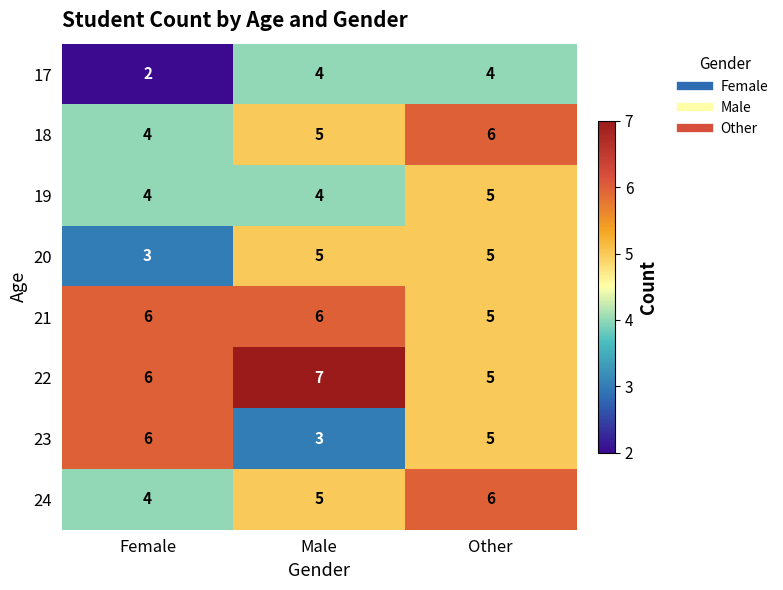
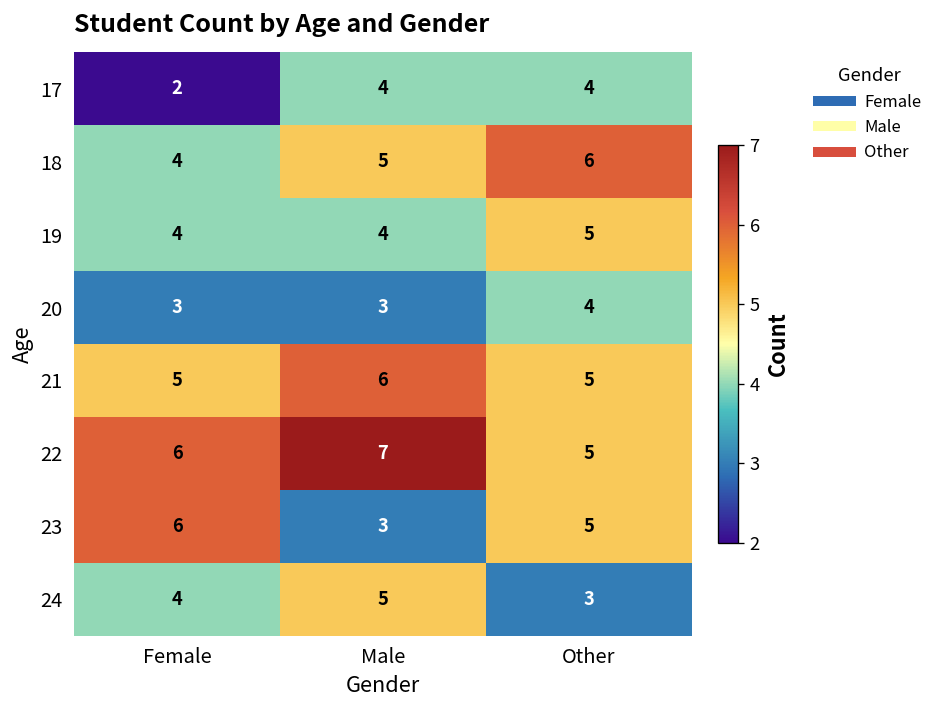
20, Male: 5 -> 3
20, Other: 5 -> 4
21, Female: 6 -> 5
24, Other: 6 -> 3
